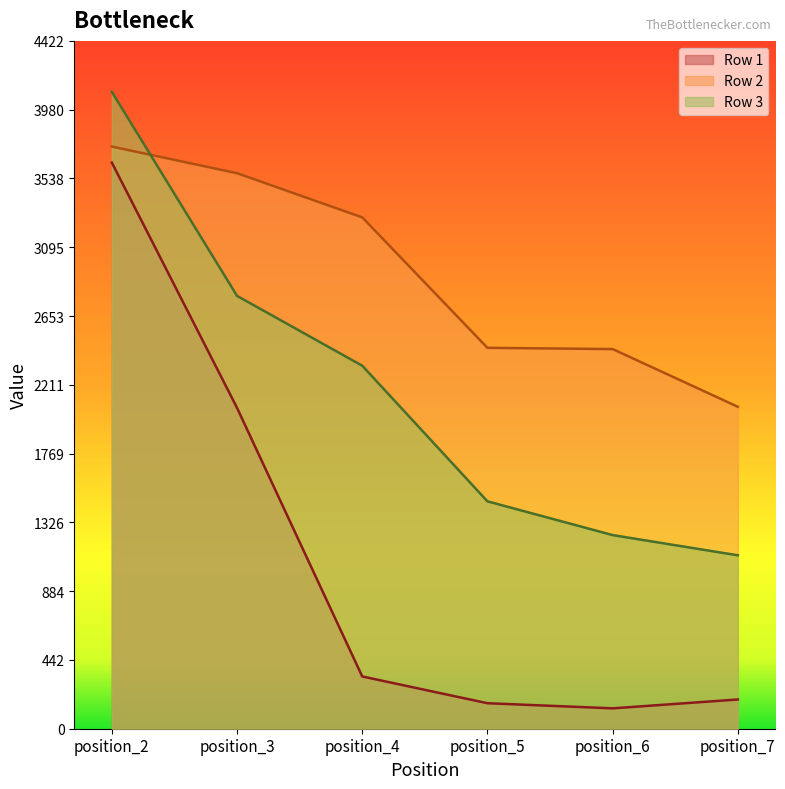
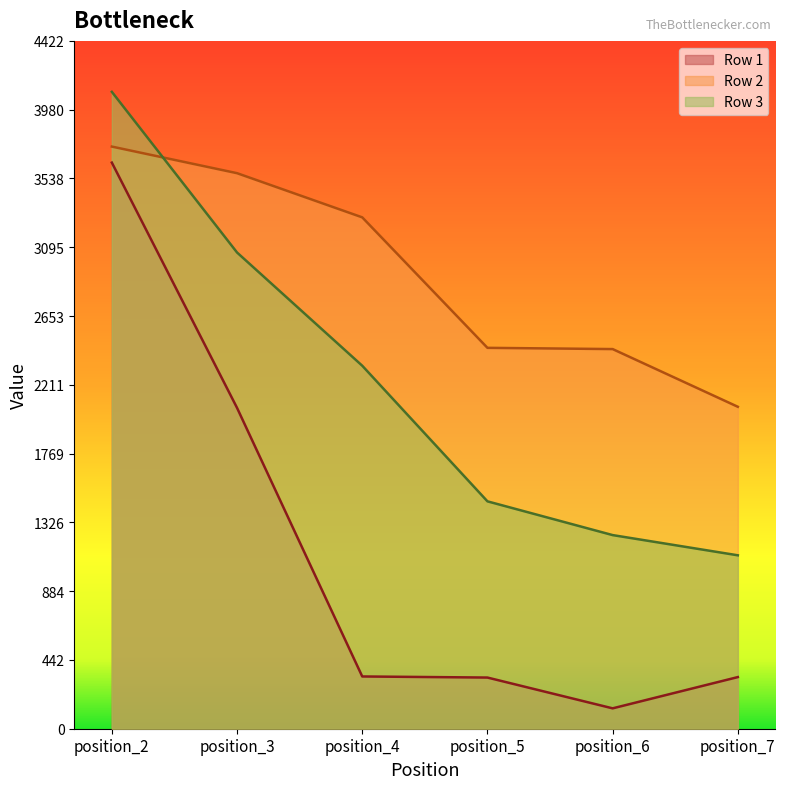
Row 3, position_3: 2780 -> 3060
Row 1, position_5: 160 -> 330
Row 1, position_7: 190 -> 330
